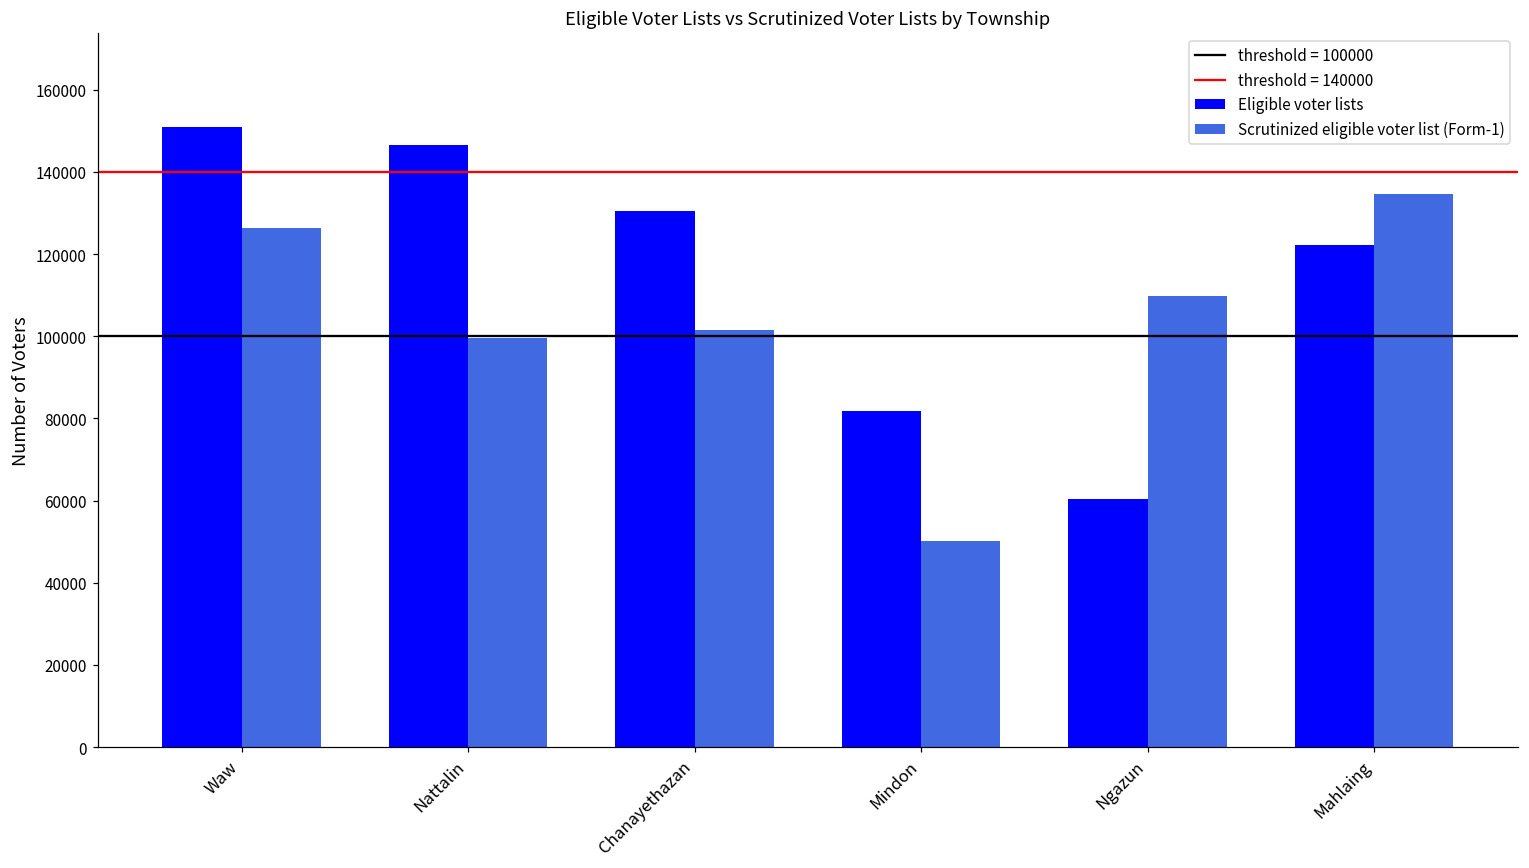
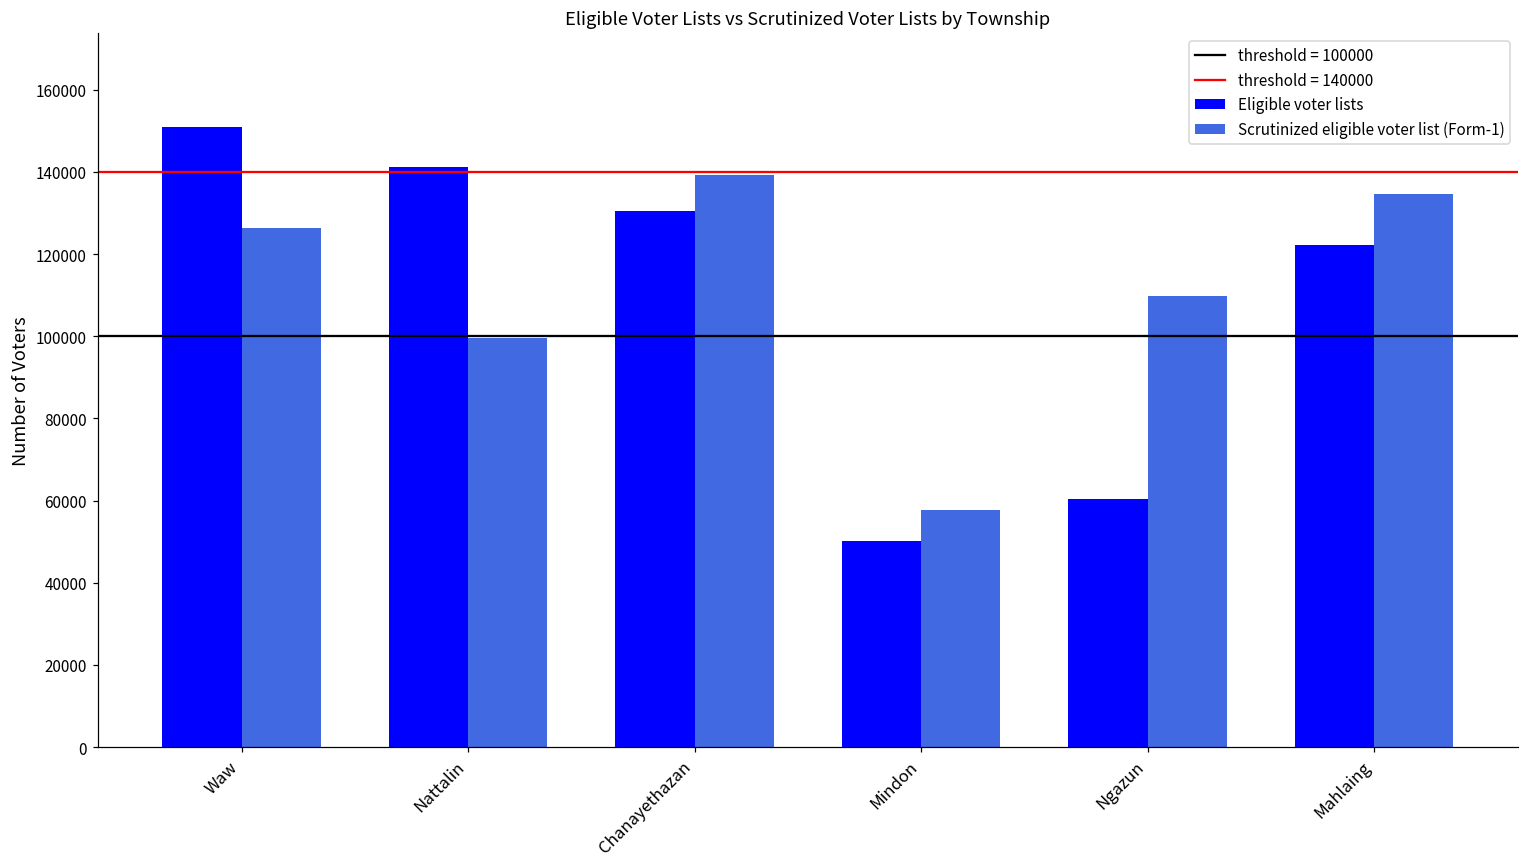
Eligible voter lists, Nattalin: 147000 -> 141000
Scrutinized eligible voter list (Form-1), Chanayethazan: 102000 -> 139000
Eligible voter lists, Mindon: 82000 -> 50000
Scrutinized eligible voter list (Form-1), Mindon: 50000 -> 58000
